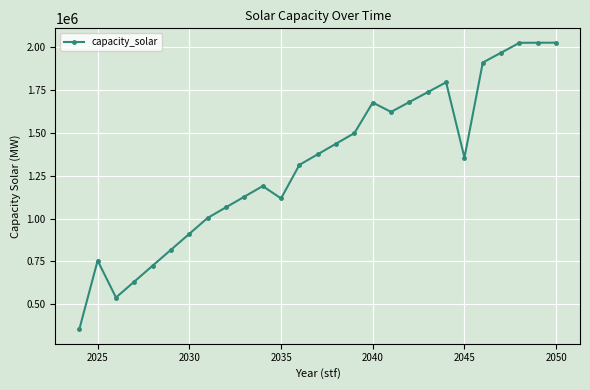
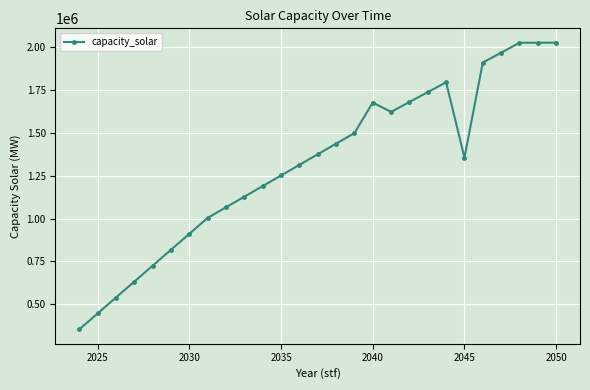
2025: 750000 -> 450000
2035: 1120000 -> 1250000
